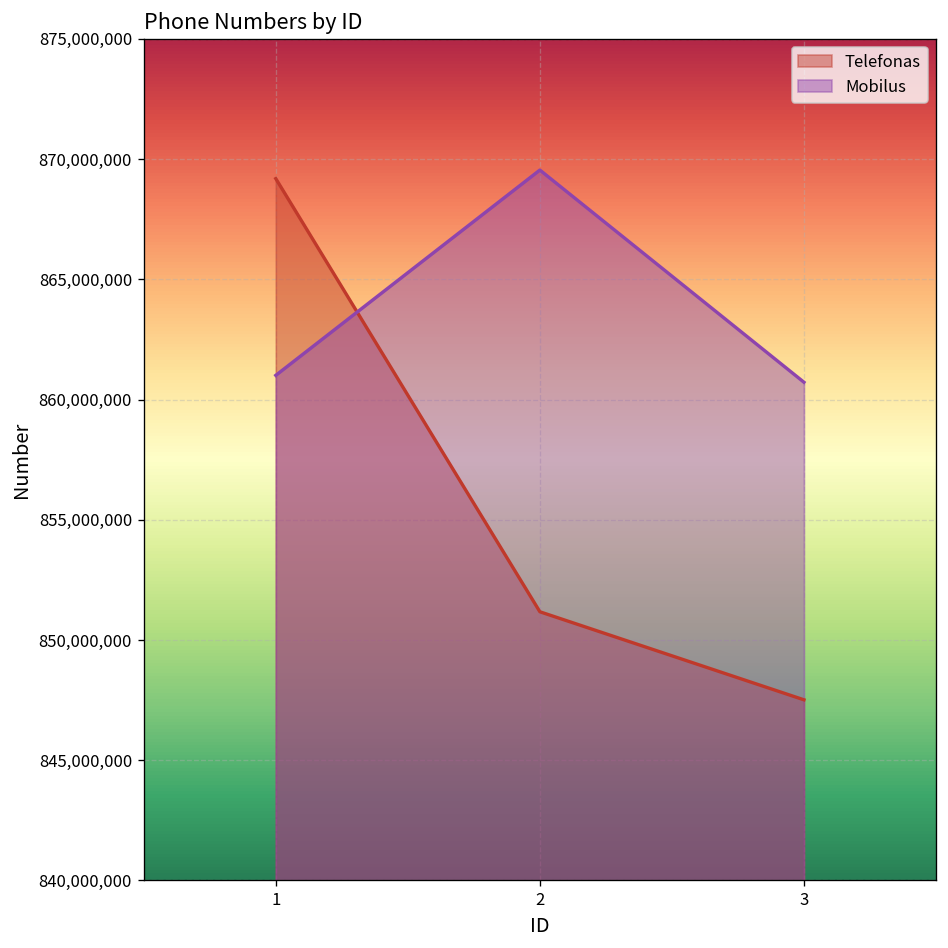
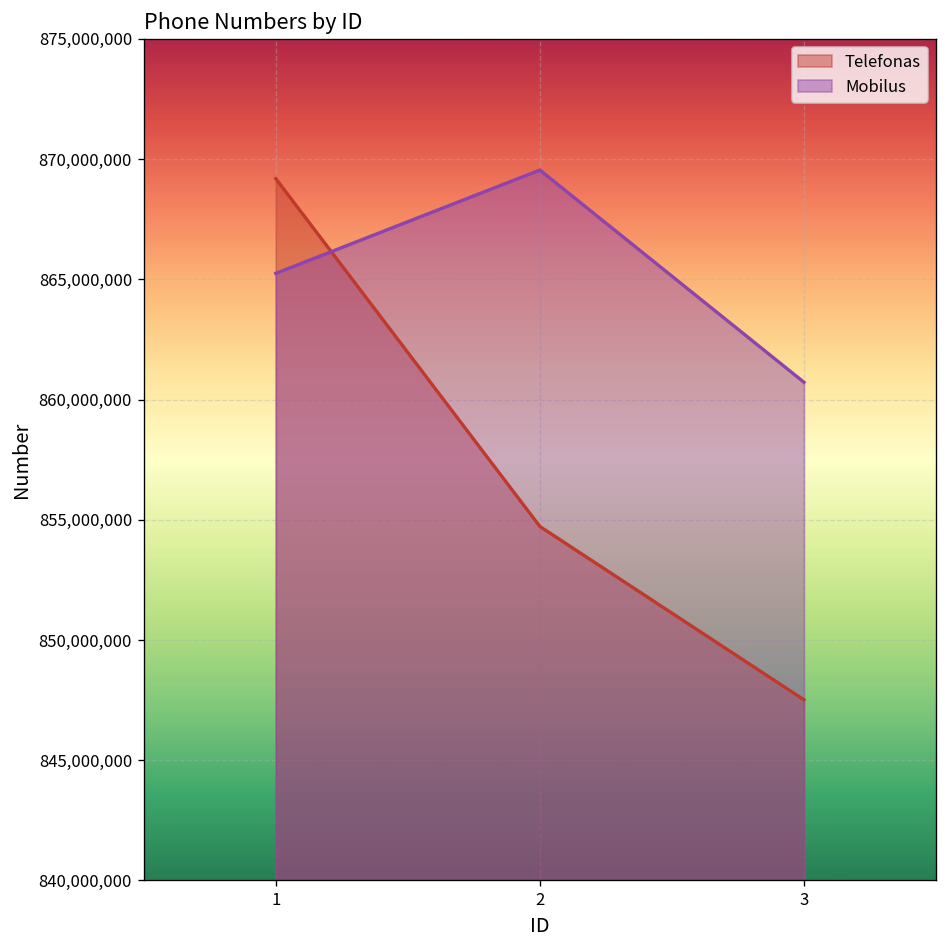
Mobilus, 1: 861,000,000 -> 865,200,000
Telefonas, 2: 851,200,000 -> 854,700,000
